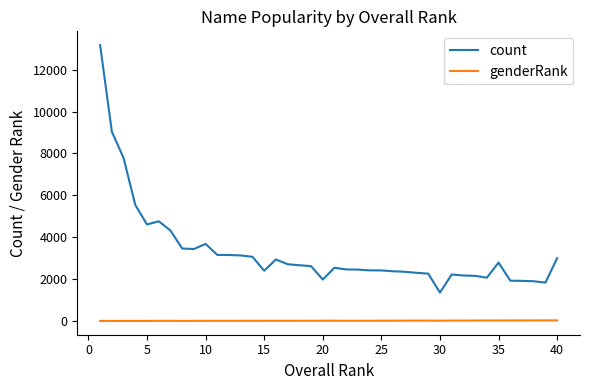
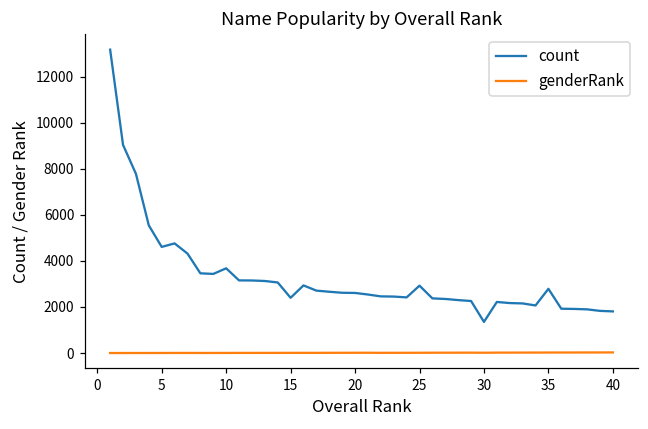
count, 20: 2000 -> 2600
count, 25: 2400 -> 2900
count, 40: 3000 -> 1800
